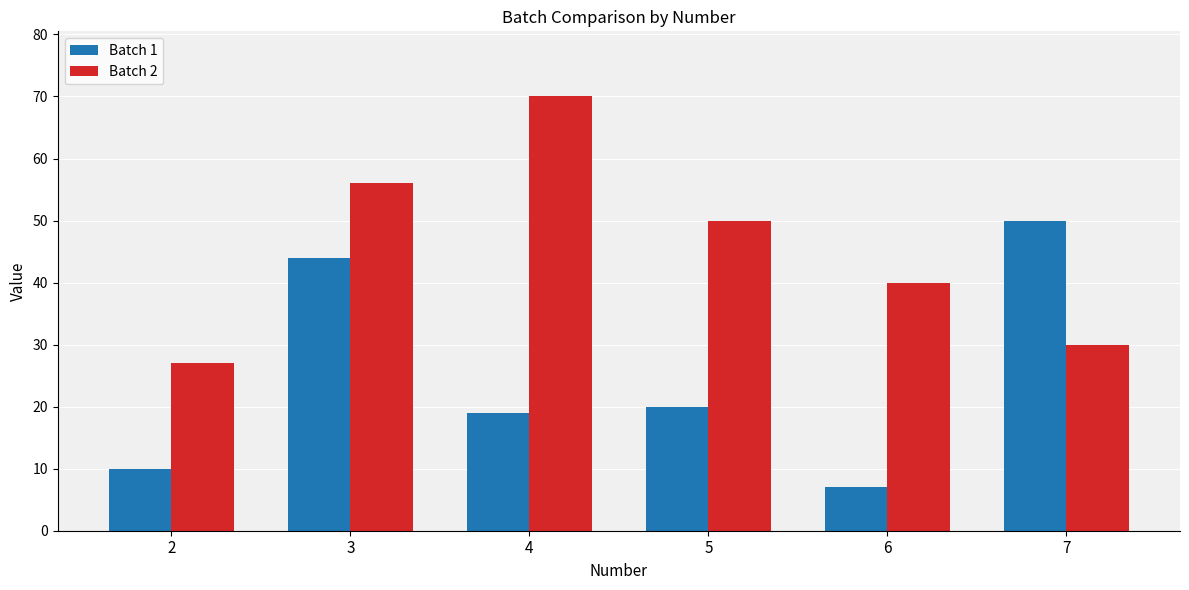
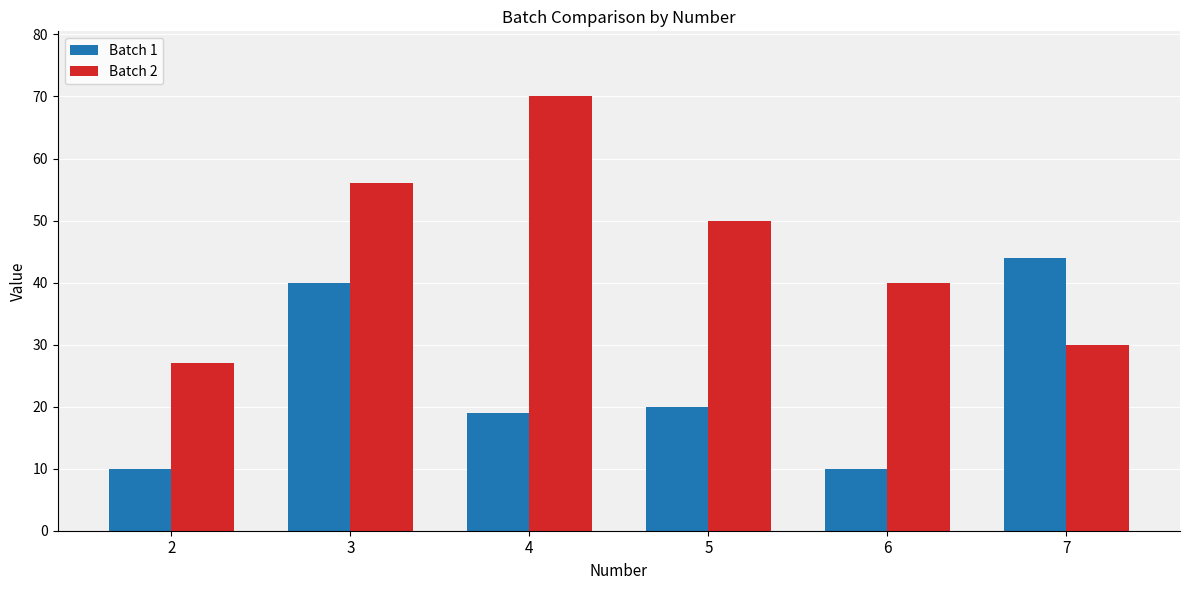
Batch 1, 3: 44 -> 40
Batch 1, 6: 7 -> 10
Batch 1, 7: 50 -> 44
